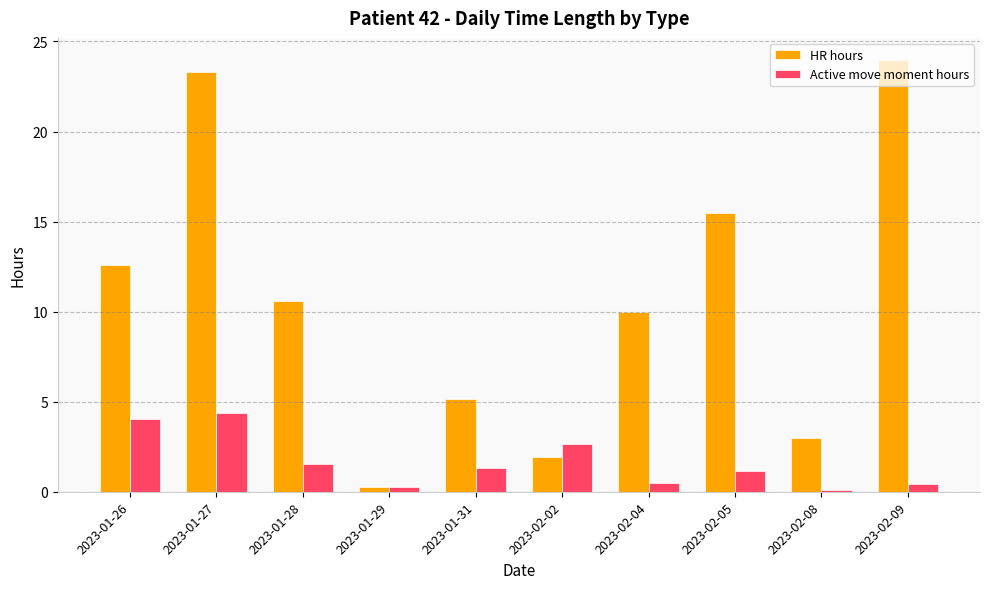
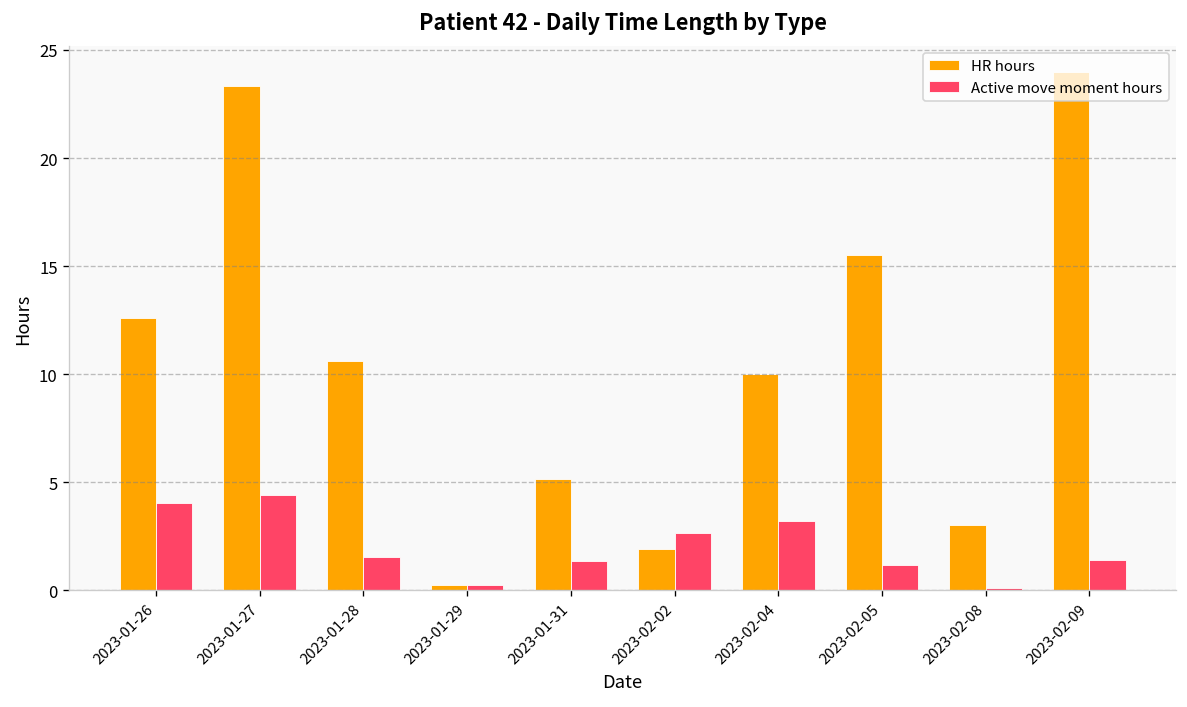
Active move moment hours, 2023-02-04: 0.5 -> 3.2
Active move moment hours, 2023-02-09: 0.4 -> 1.4
